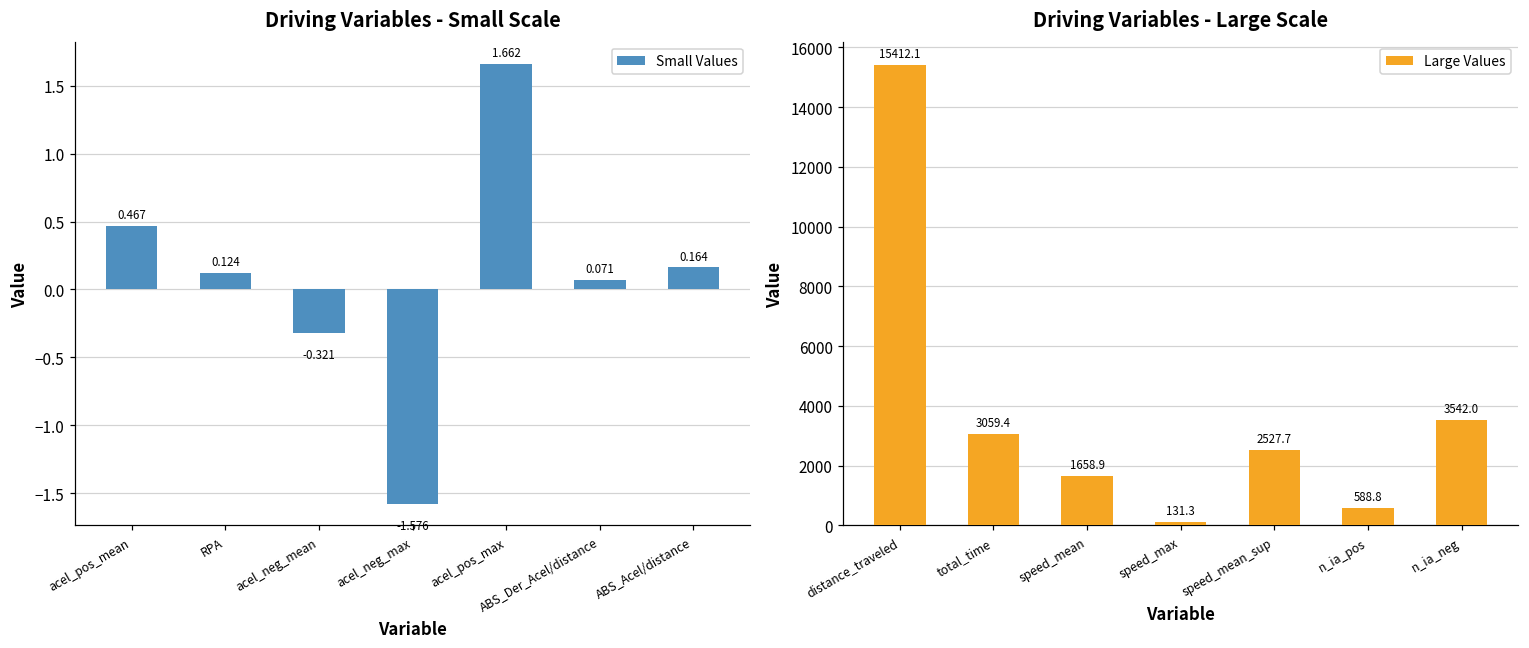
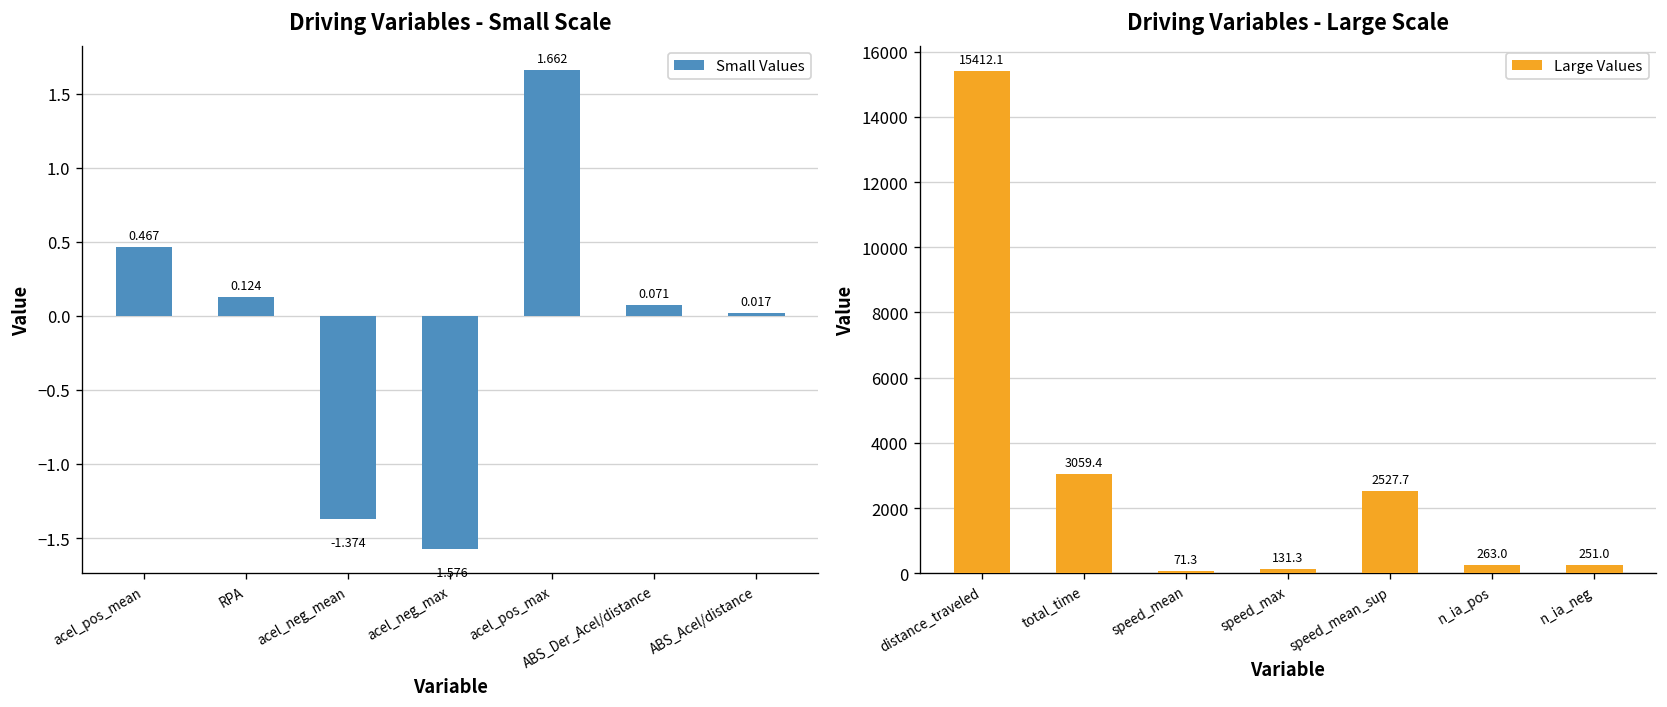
Driving Variables - Small Scale, acel_neg_mean: -0.321 -> -1.374
Driving Variables - Small Scale, ABS_Acel/distance: 0.164 -> 0.017
Driving Variables - Large Scale, speed_mean: 1658.9 -> 71.3
Driving Variables - Large Scale, n_ia_pos: 588.8 -> 263.0
Driving Variables - Large Scale, n_ia_neg: 3542.0 -> 251.0
